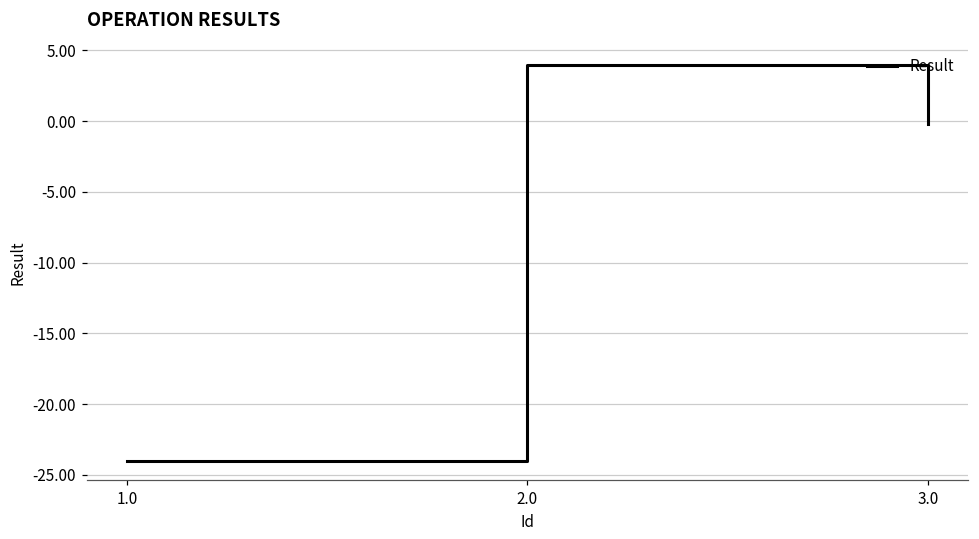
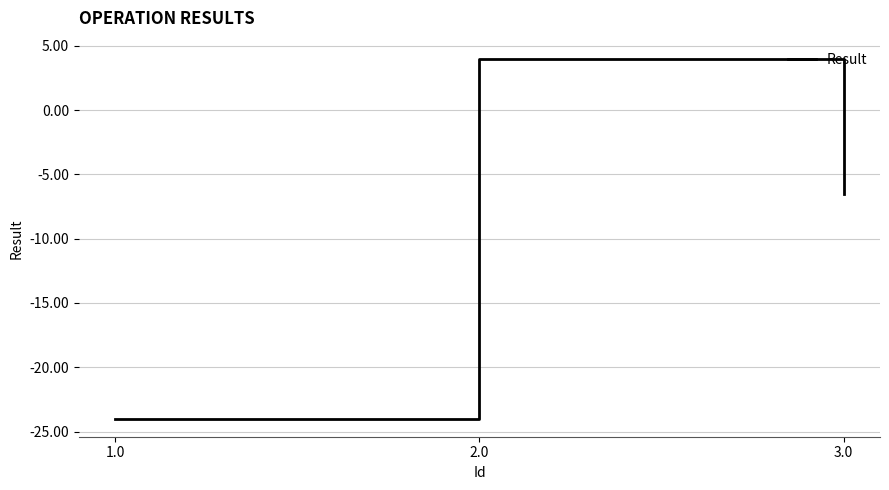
3.0: -0.2 -> -6.5
